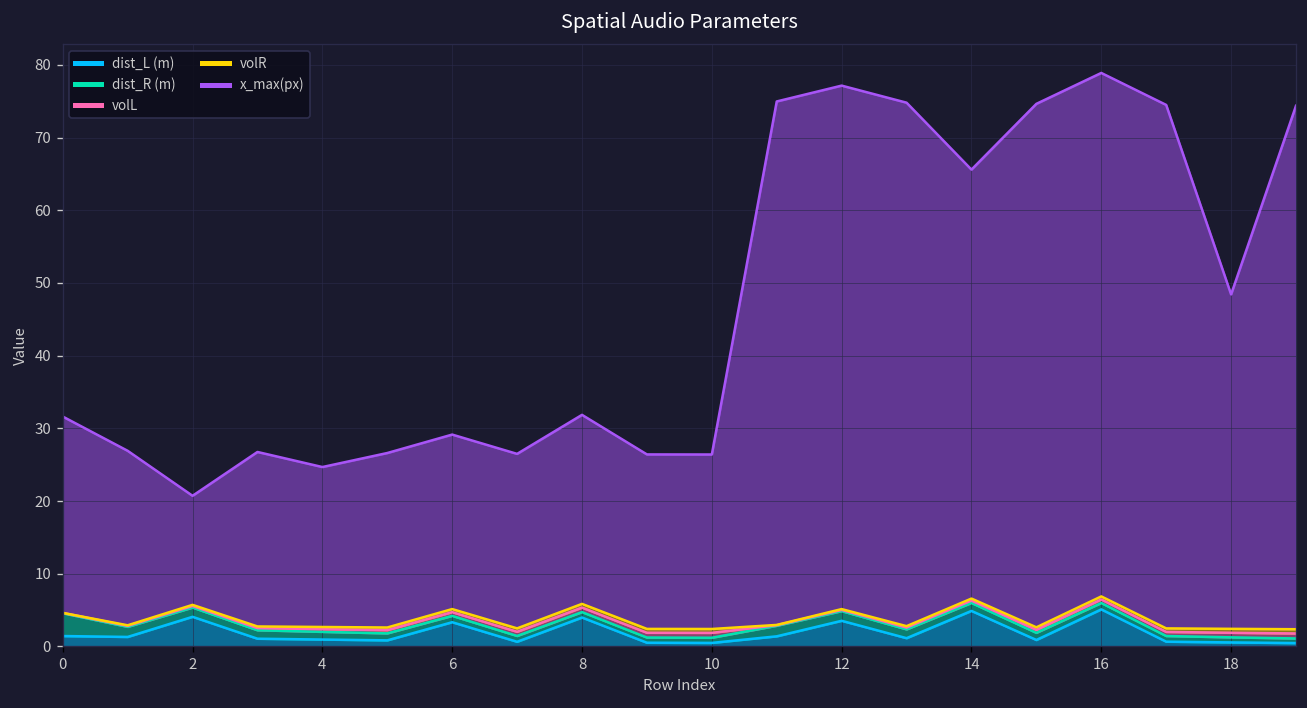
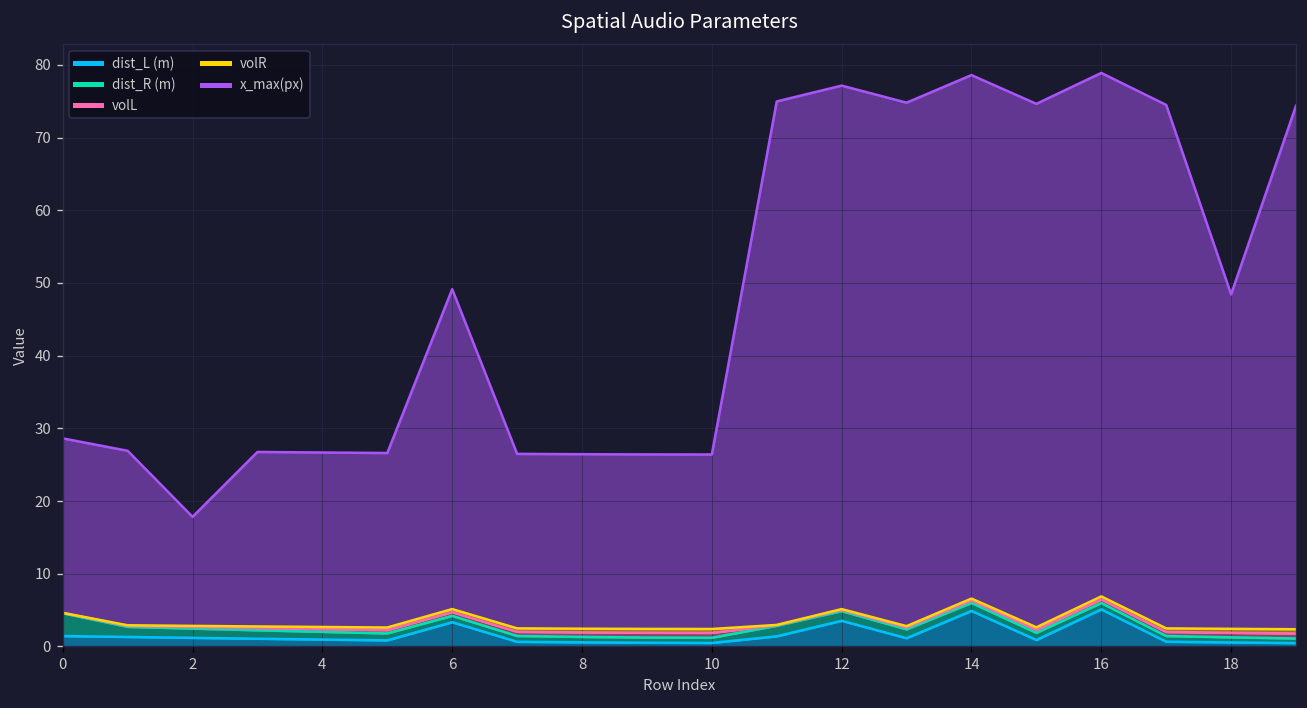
x_max(px), 0: 27 -> 24
dist_L (m), 2: 4 -> 1
x_max(px), 4: 22 -> 24
x_max(px), 6: 24 -> 44
dist_L (m), 8: 4 -> 1
x_max(px), 8: 26 -> 24
x_max(px), 14: 59 -> 72
